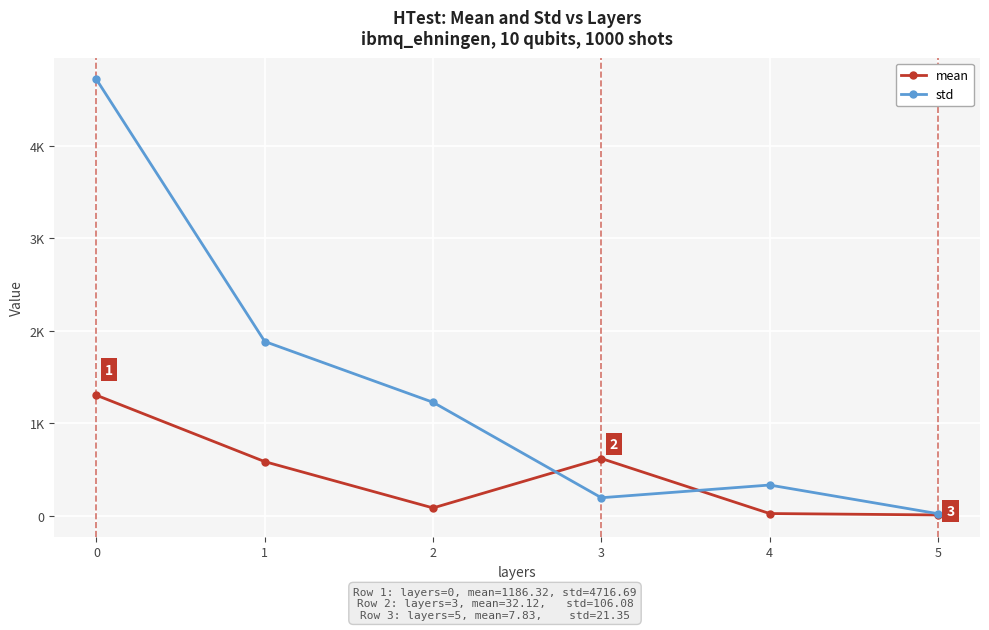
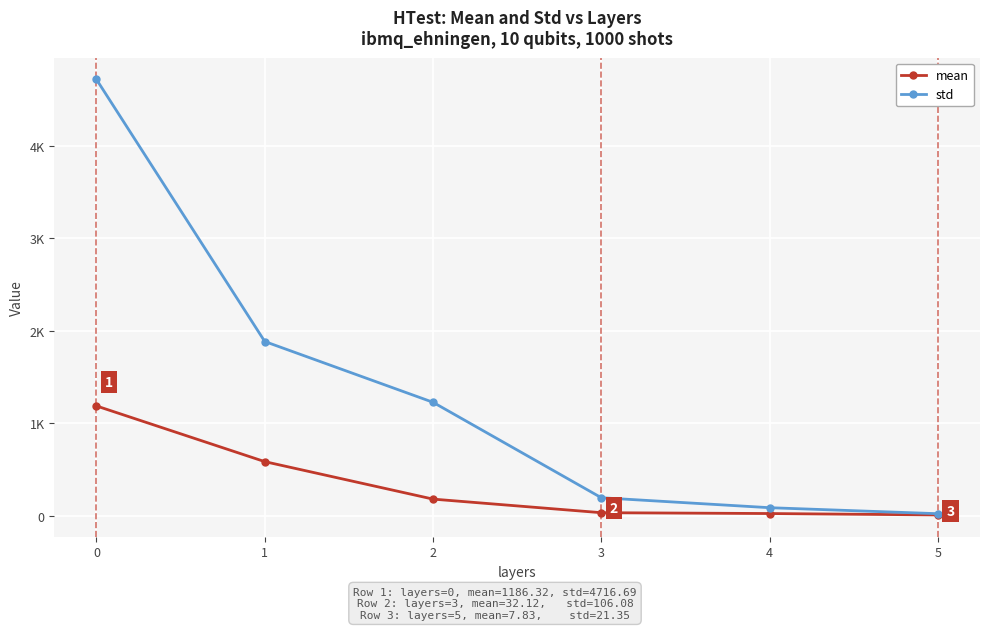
mean, 0: 1300 -> 1200
mean, 2: 100 -> 200
mean, 3: 600 -> 0
std, 4: 300 -> 100
